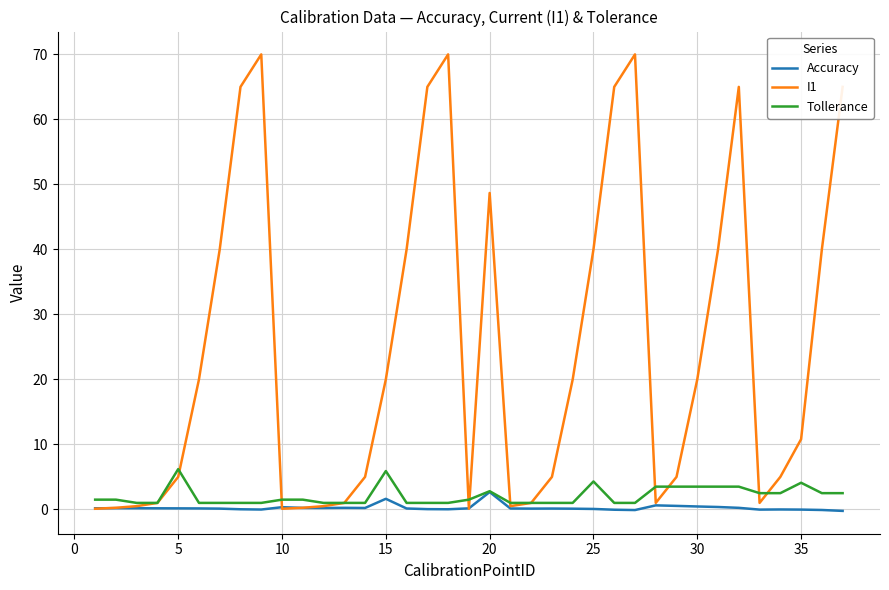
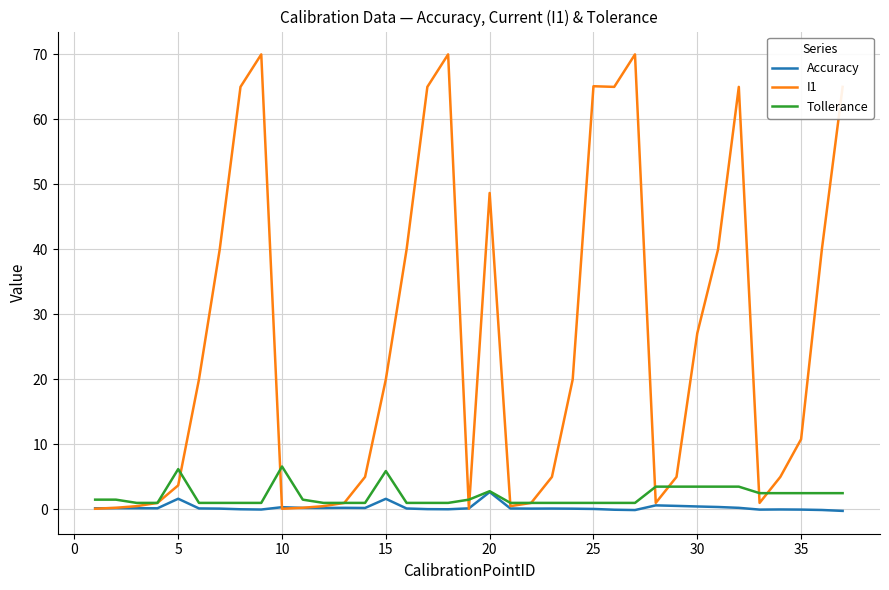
Accuracy, 5: 0 -> 2
I1, 5: 5 -> 4
Tollerance, 10: 2 -> 7
I1, 25: 40 -> 65
Tollerance, 25: 4 -> 1
I1, 30: 20 -> 27
Tollerance, 35: 4 -> 3
